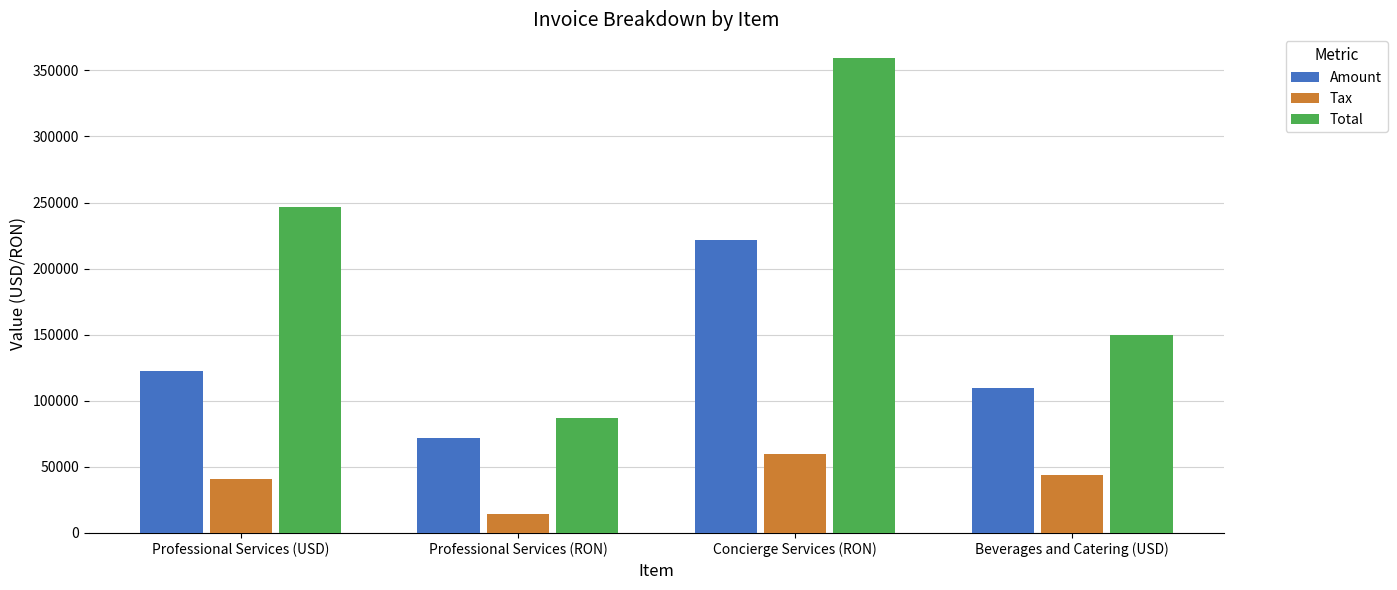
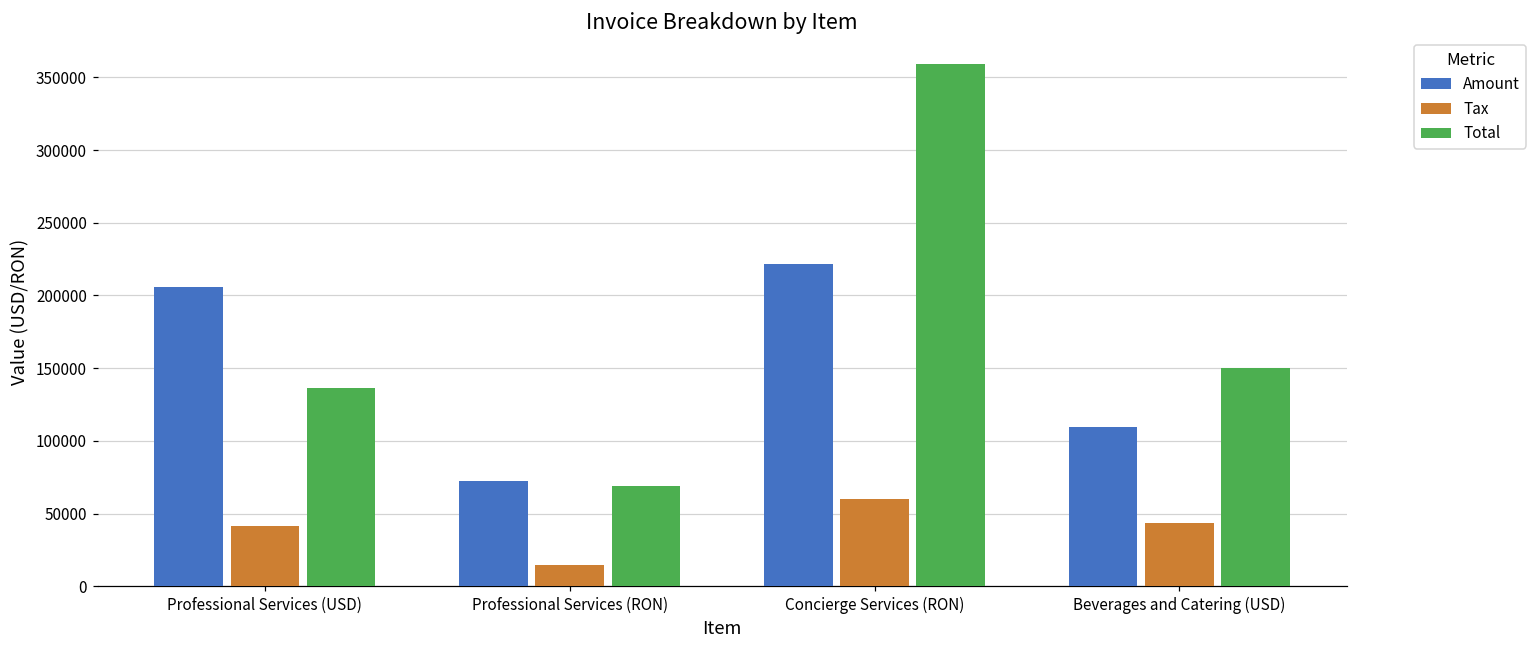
Amount, Professional Services (USD): 122000 -> 206000
Total, Professional Services (USD): 247000 -> 136000
Total, Professional Services (RON): 87000 -> 69000
